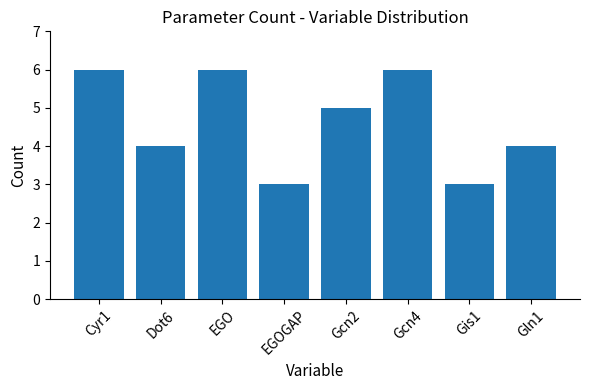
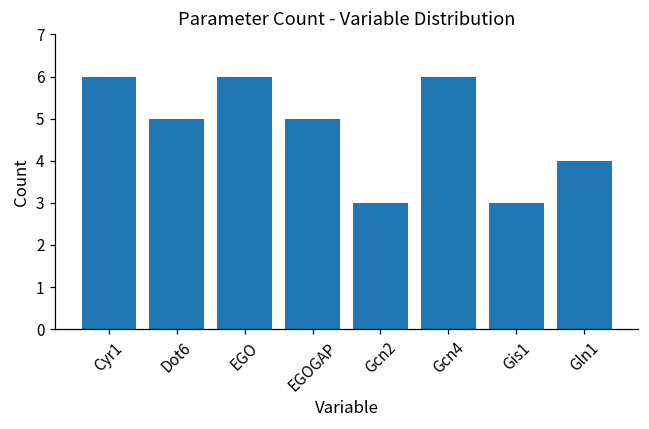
Dot6: 4 -> 5
EGOGAP: 3 -> 5
Gcn2: 5 -> 3
